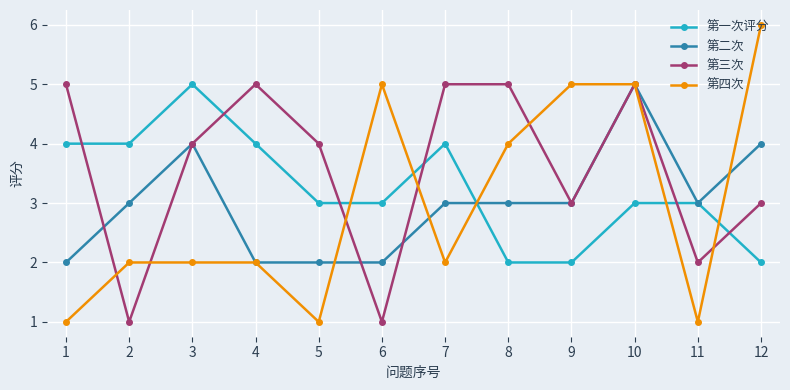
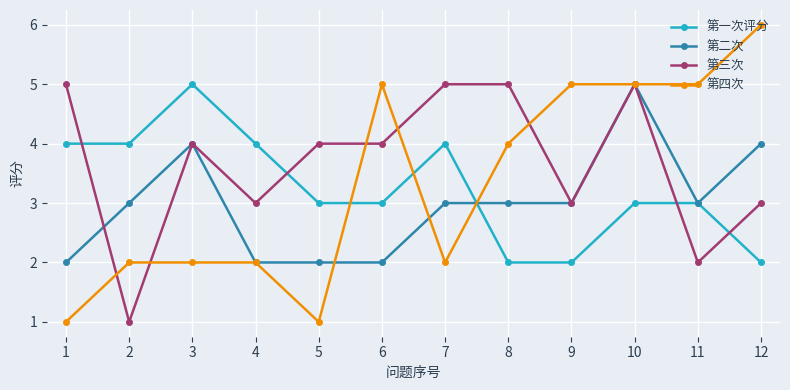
第三次, 4: 5 -> 3
第三次, 6: 1 -> 4
第四次, 11: 1 -> 5
